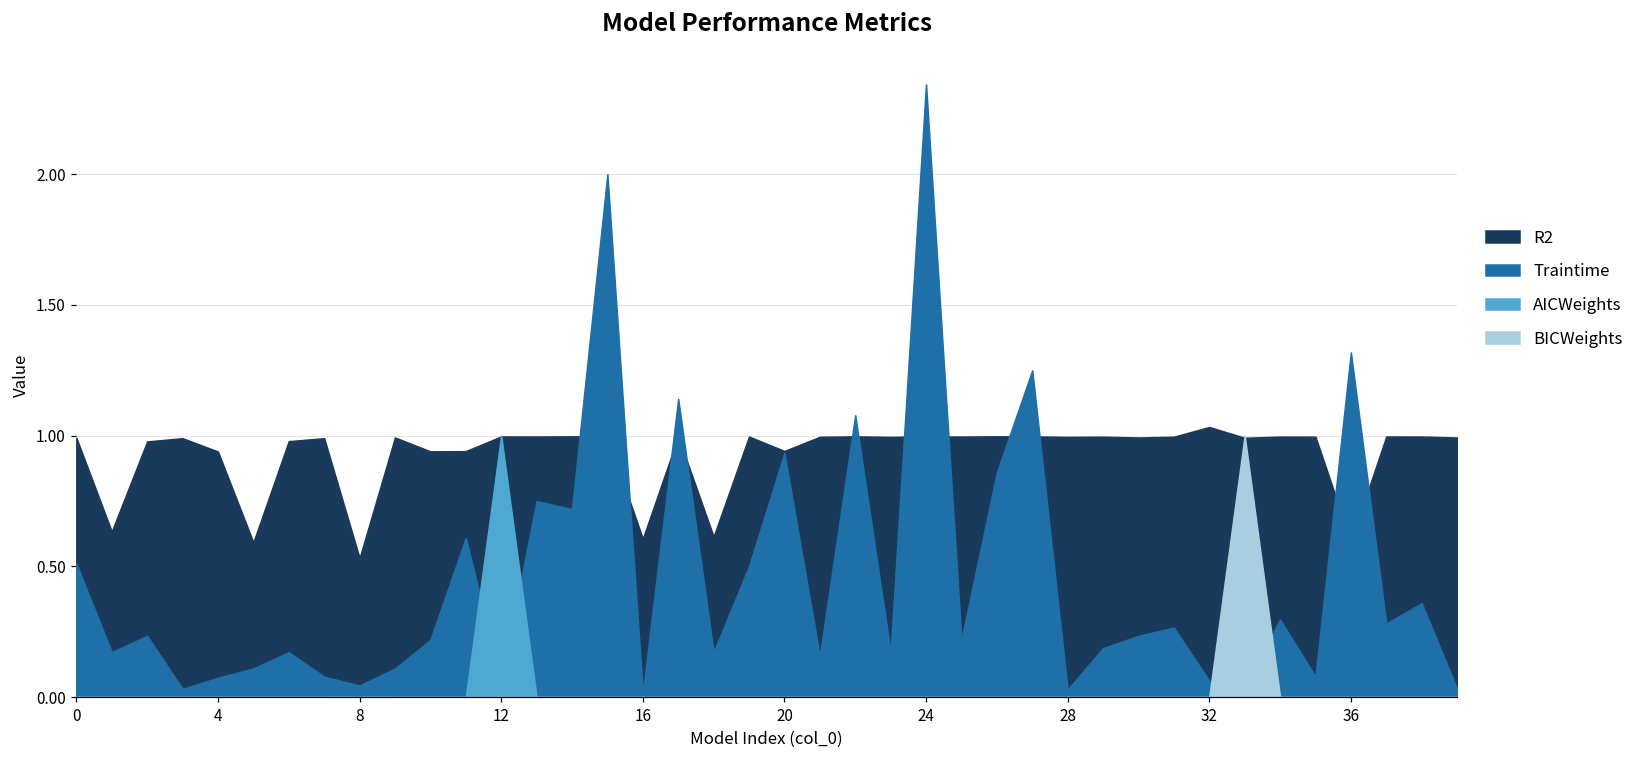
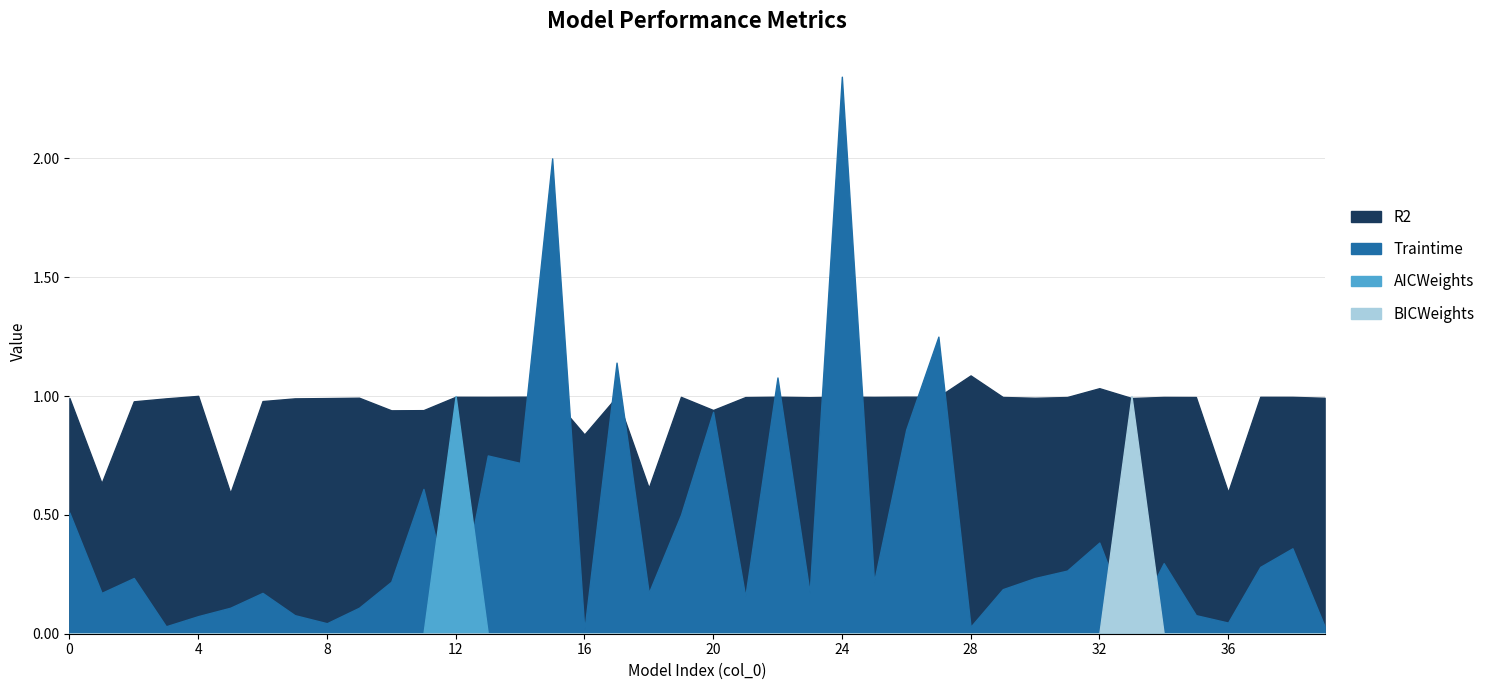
R2, 4: 0.94 -> 1.00
R2, 8: 0.53 -> 0.99
R2, 16: 0.61 -> 0.84
R2, 28: 1.00 -> 1.09
Traintime, 32: 0.06 -> 0.38
Traintime, 36: 1.32 -> 0.05
